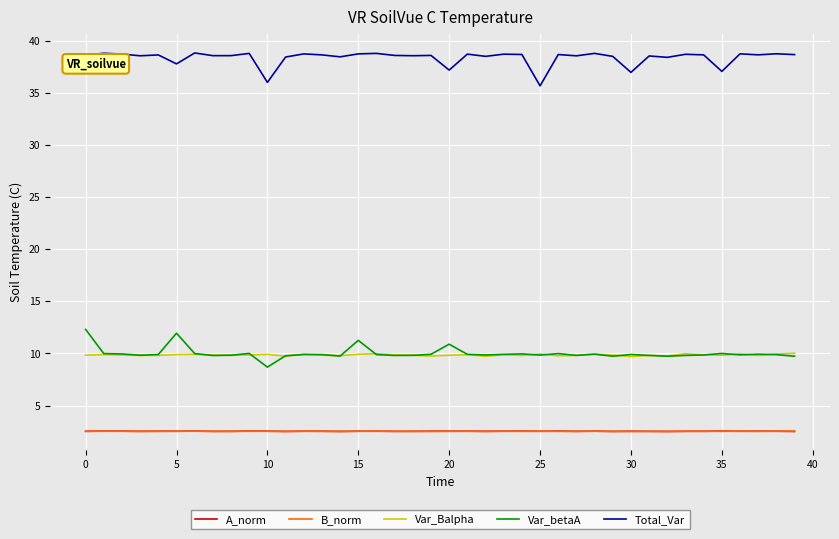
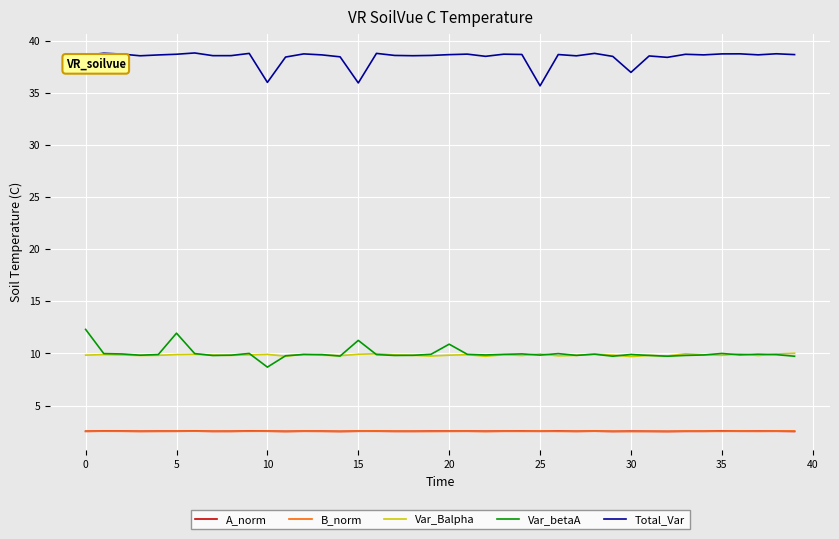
Total_Var, 5: 37.8 -> 38.7
Total_Var, 15: 38.8 -> 36.0
Total_Var, 20: 37.2 -> 38.7
Total_Var, 35: 37.1 -> 38.8
